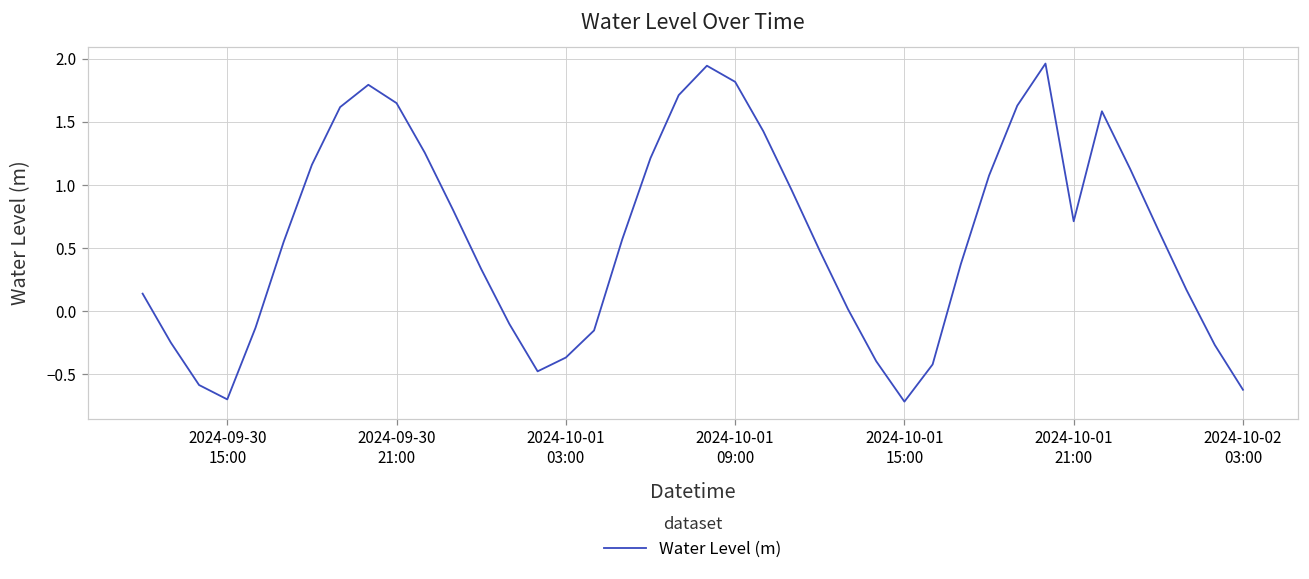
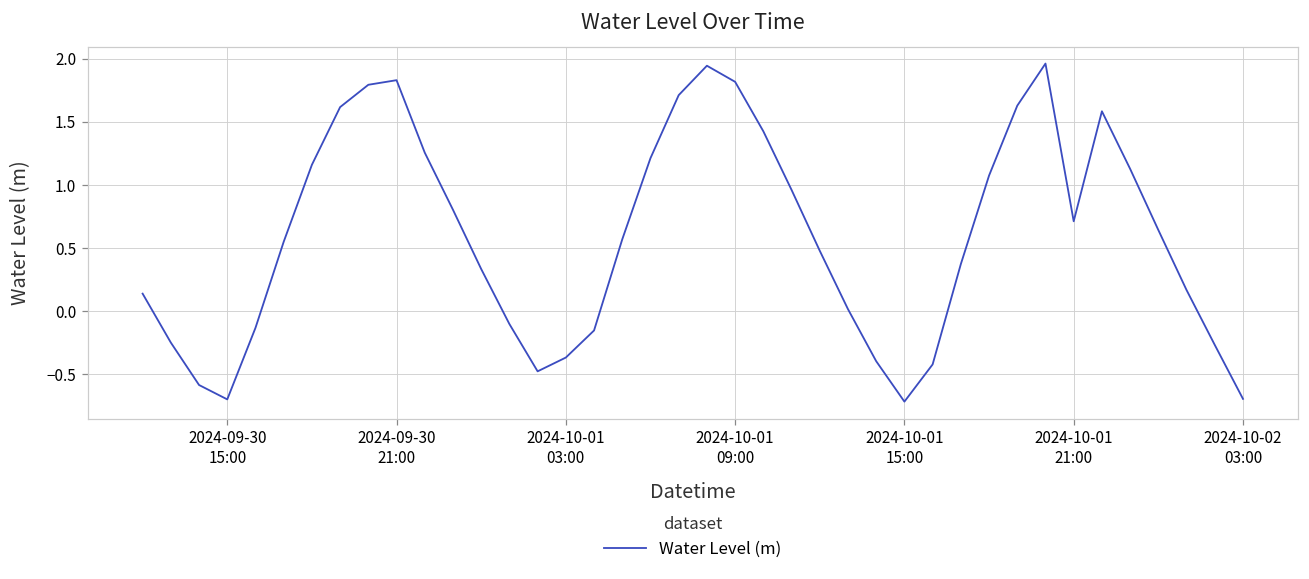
2024-09-30 21:00: 1.65 -> 1.83
2024-10-02 03:00: -0.62 -> -0.69
